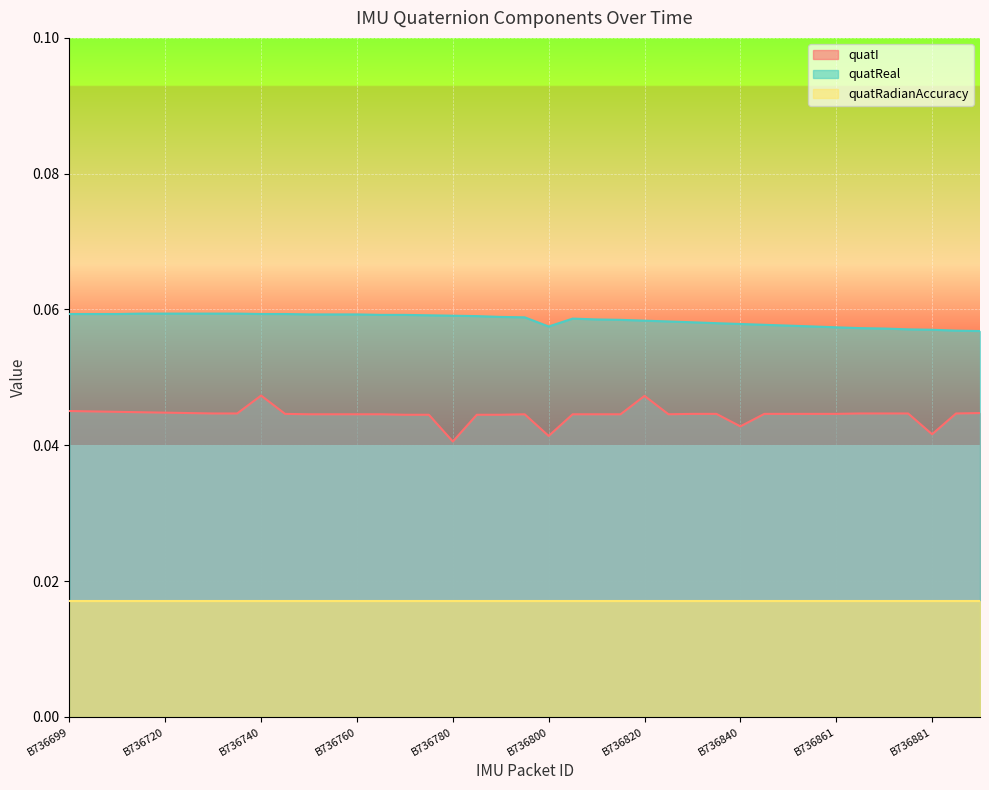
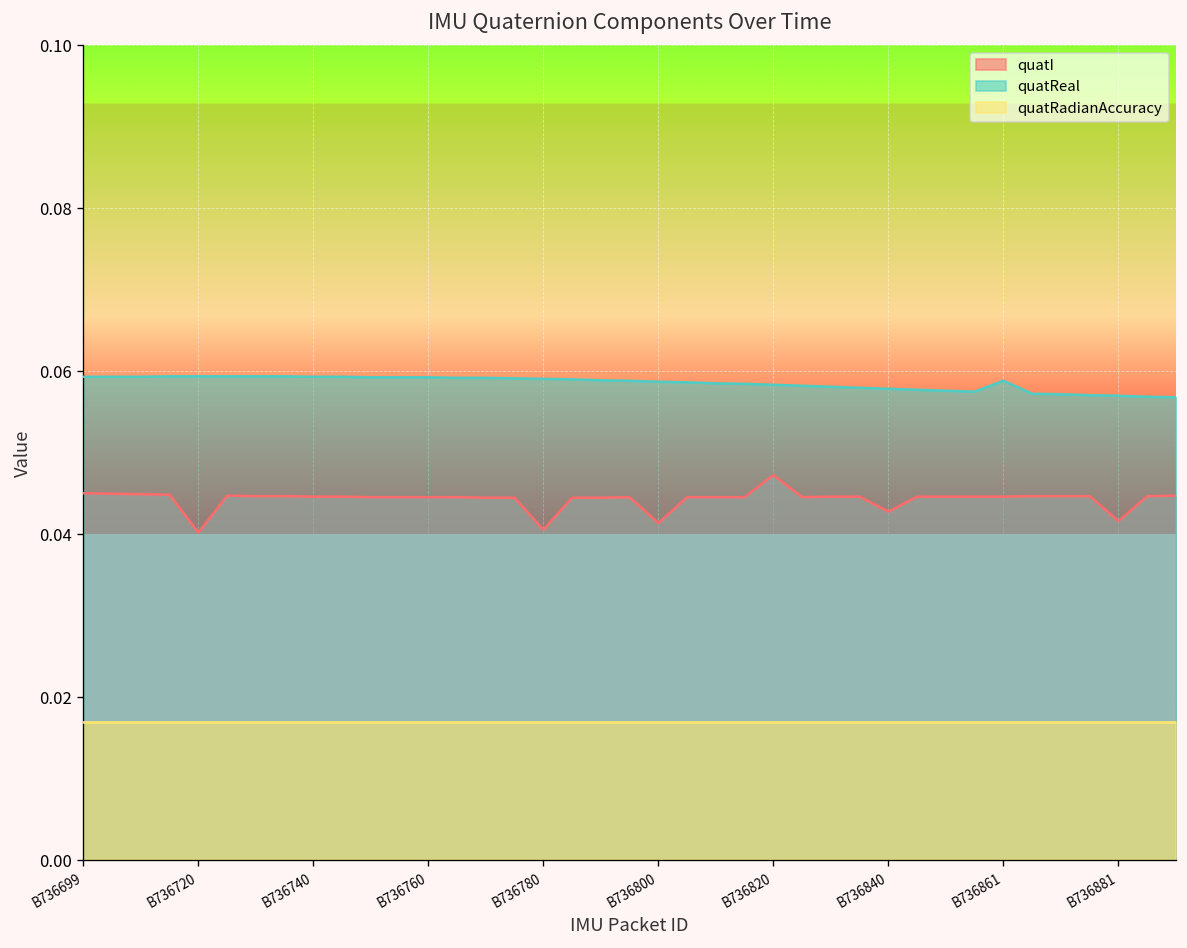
quatI, B736720: 0.045 -> 0.040
quatI, B736740: 0.047 -> 0.045
quatReal, B736800: 0.057 -> 0.059
quatReal, B736861: 0.057 -> 0.059
